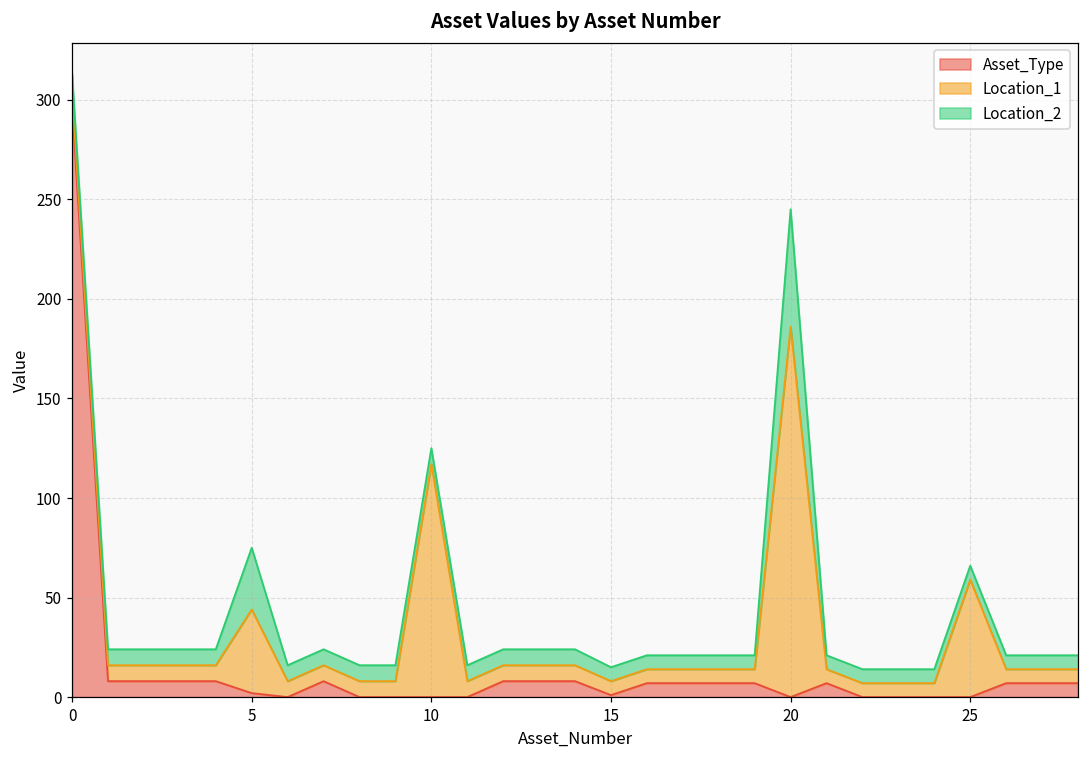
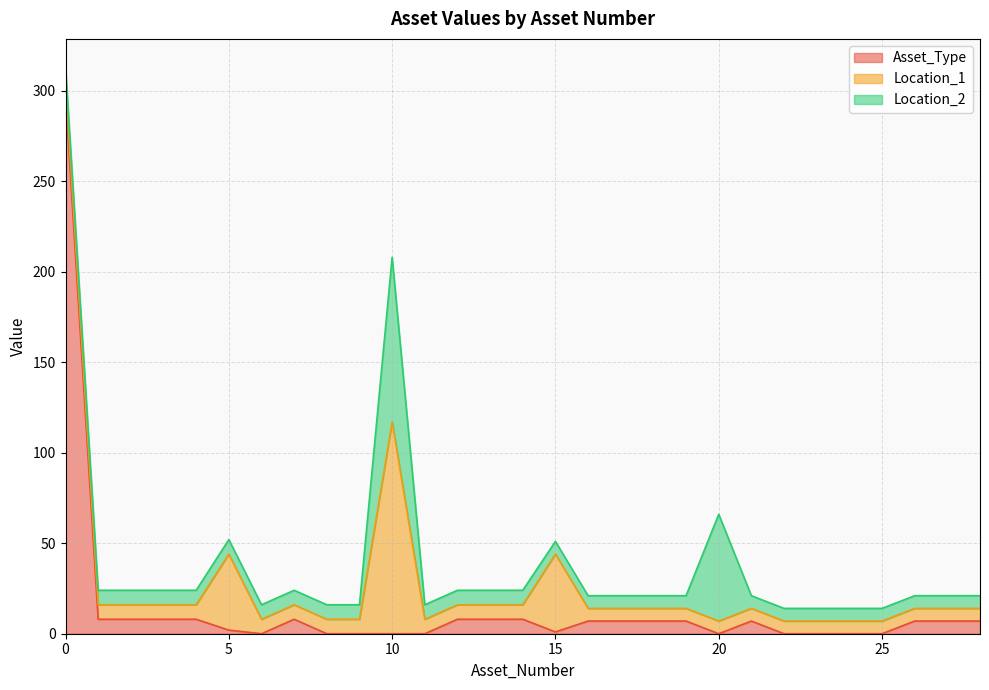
Location_2, 5: 31 -> 8
Location_2, 10: 8 -> 91
Location_1, 15: 7 -> 43
Location_1, 20: 186 -> 7
Location_1, 25: 59 -> 7
